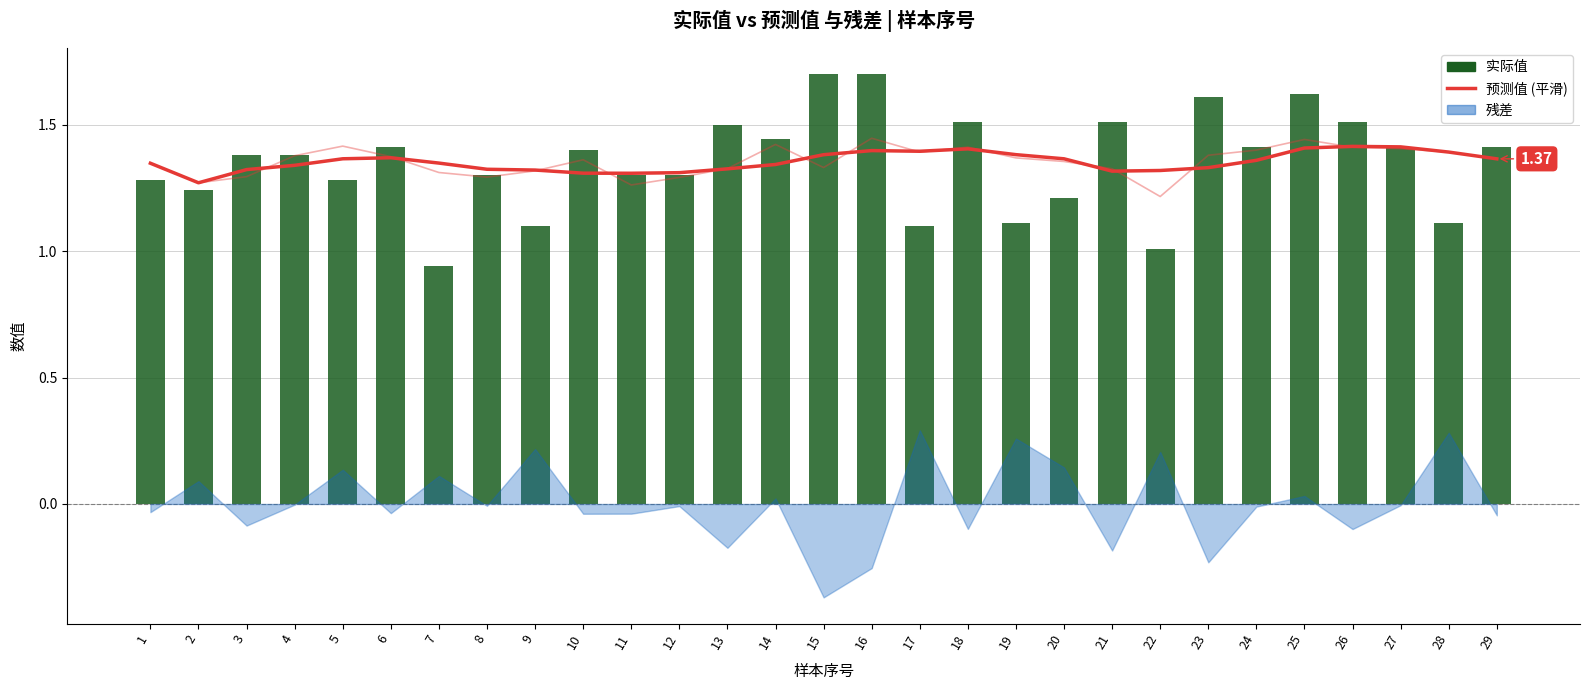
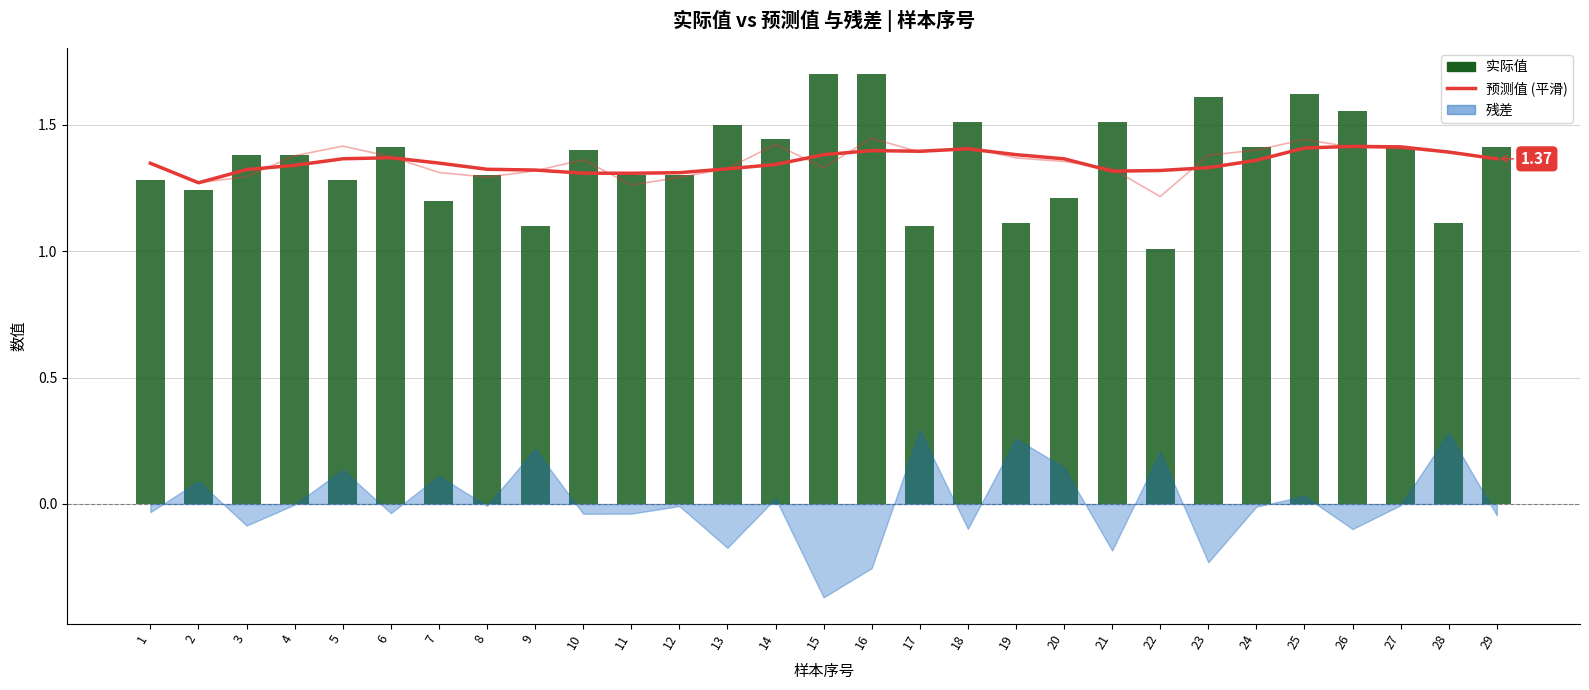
实际值, 7: 0.94 -> 1.20
实际值, 26: 1.51 -> 1.55
